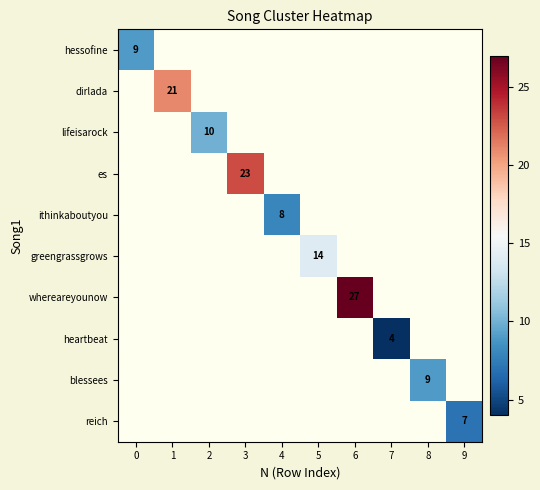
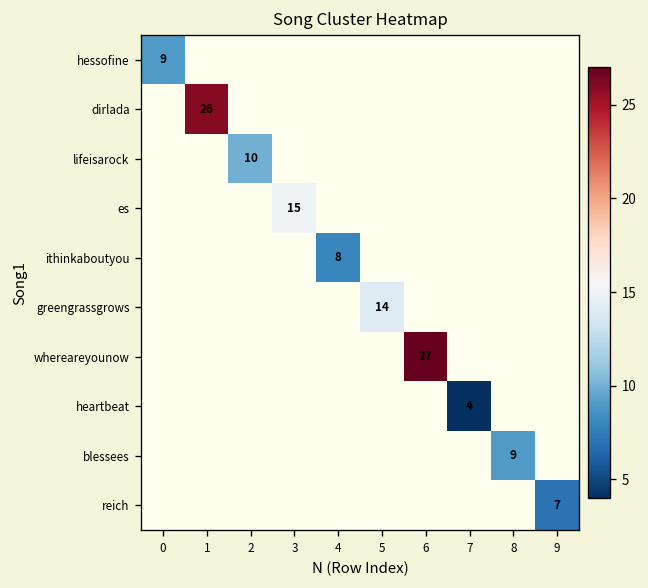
dirlada, 1: 21 -> 26
es, 3: 23 -> 15
